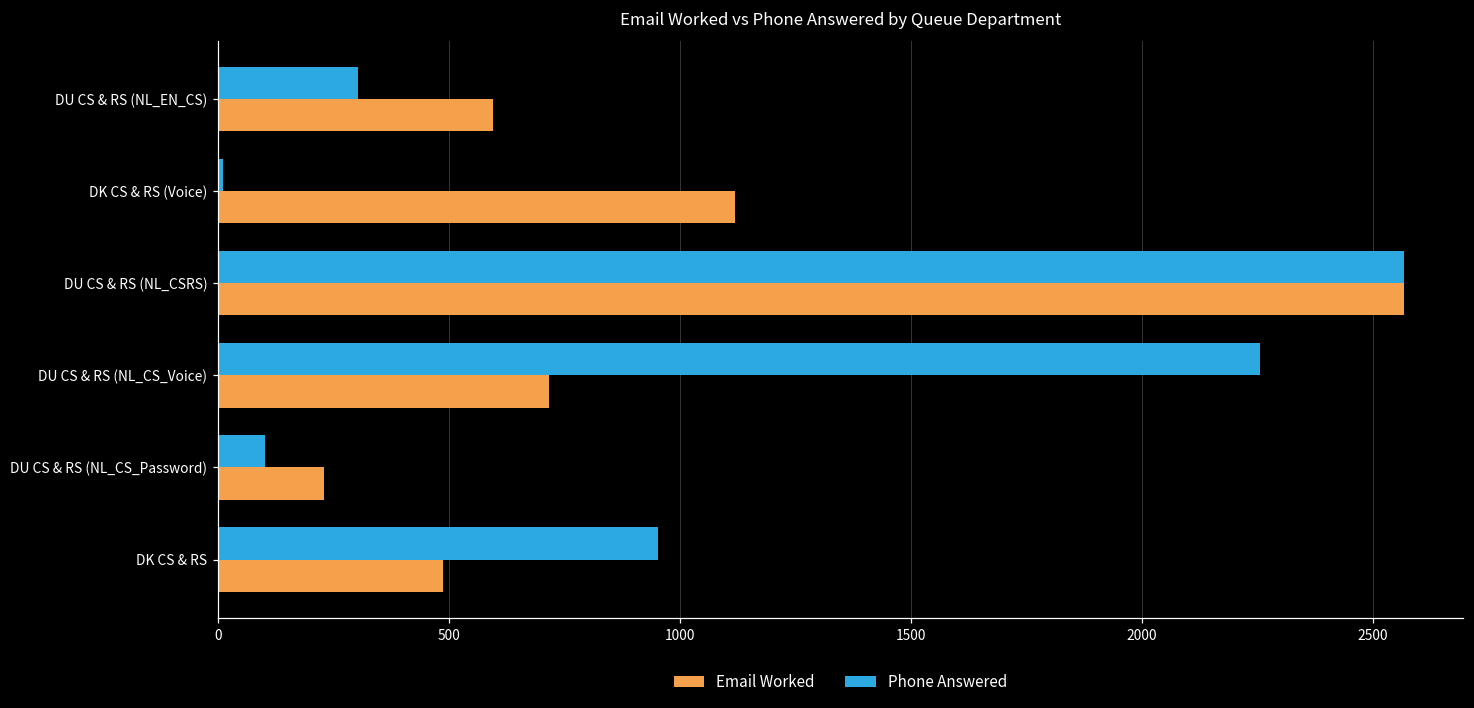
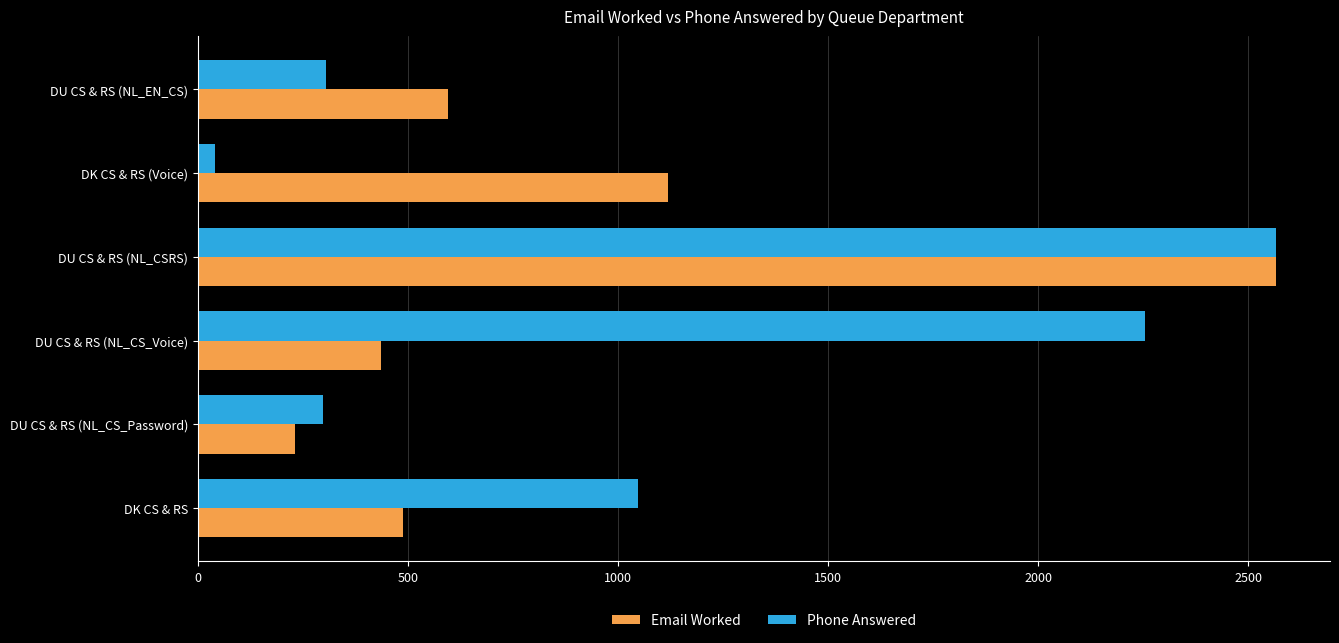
Phone Answered, DK CS & RS (Voice): 10 -> 40
Email Worked, DU CS & RS (NL_CS_Voice): 720 -> 440
Phone Answered, DU CS & RS (NL_CS_Password): 100 -> 300
Phone Answered, DK CS & RS: 950 -> 1050
